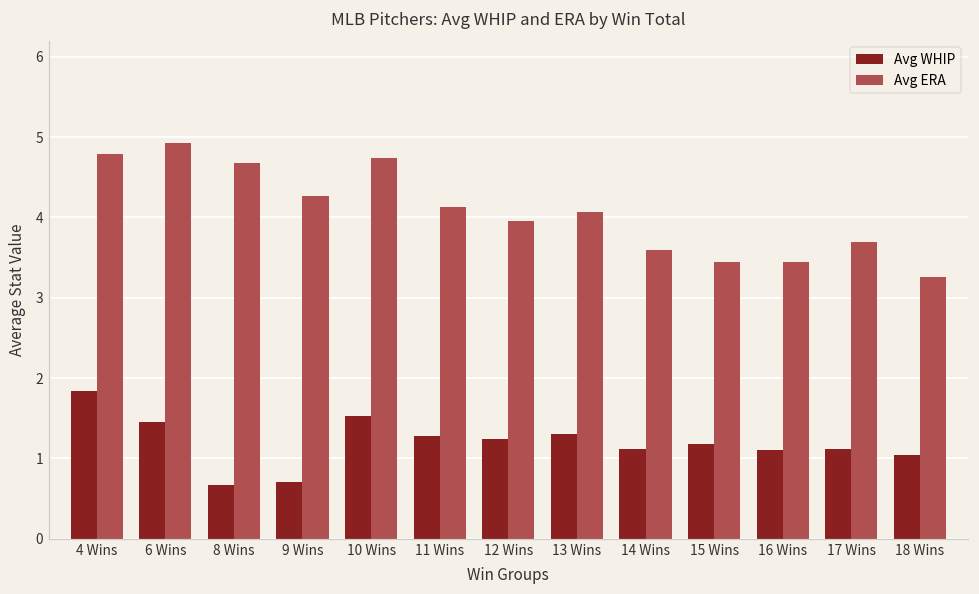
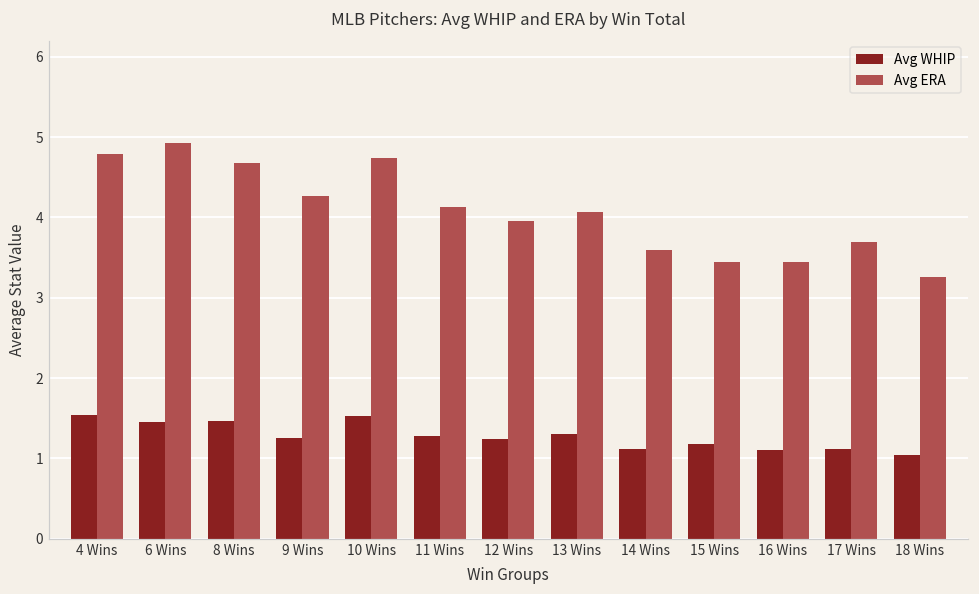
Avg WHIP, 4 Wins: 1.8 -> 1.5
Avg WHIP, 8 Wins: 0.7 -> 1.5
Avg WHIP, 9 Wins: 0.7 -> 1.3
